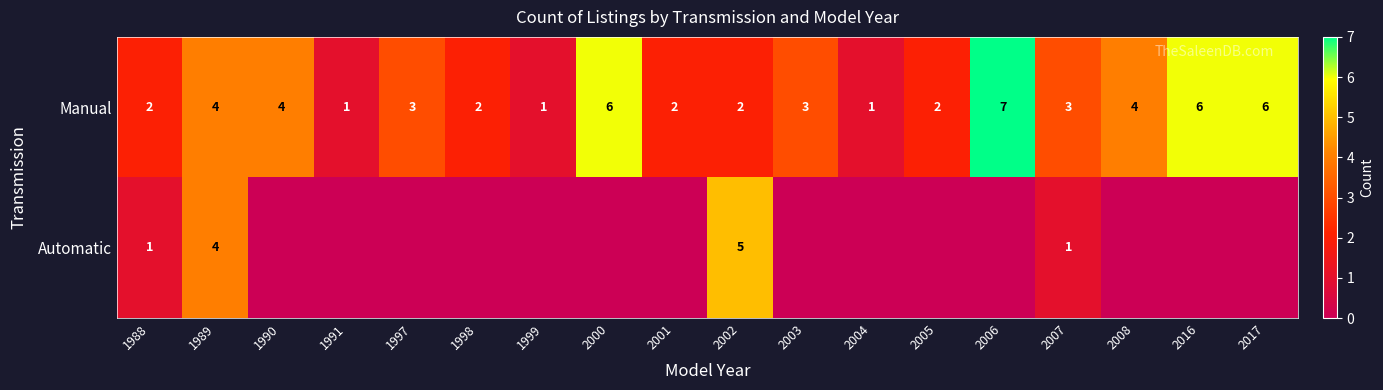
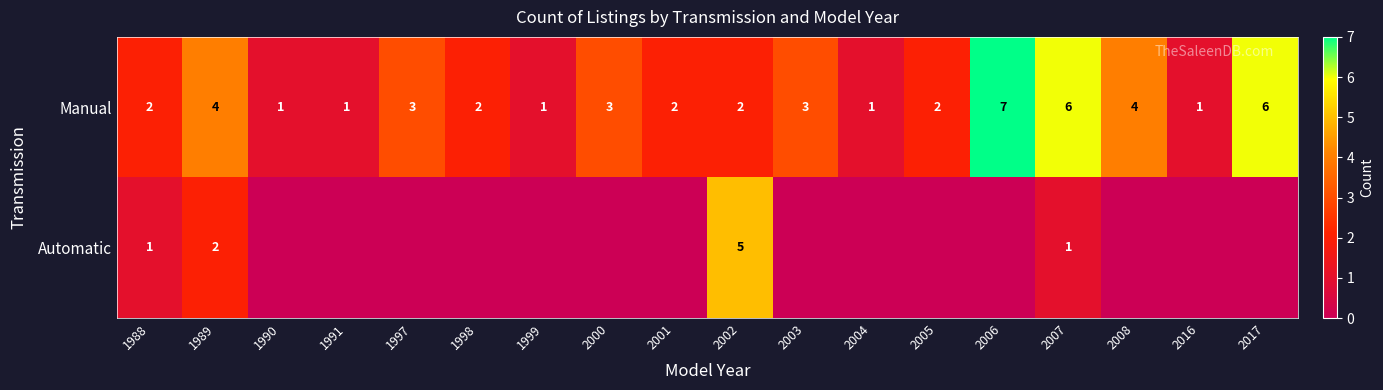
Manual, 1990: 4 -> 1
Manual, 2000: 6 -> 3
Manual, 2007: 3 -> 6
Manual, 2016: 6 -> 1
Automatic, 1989: 4 -> 2
